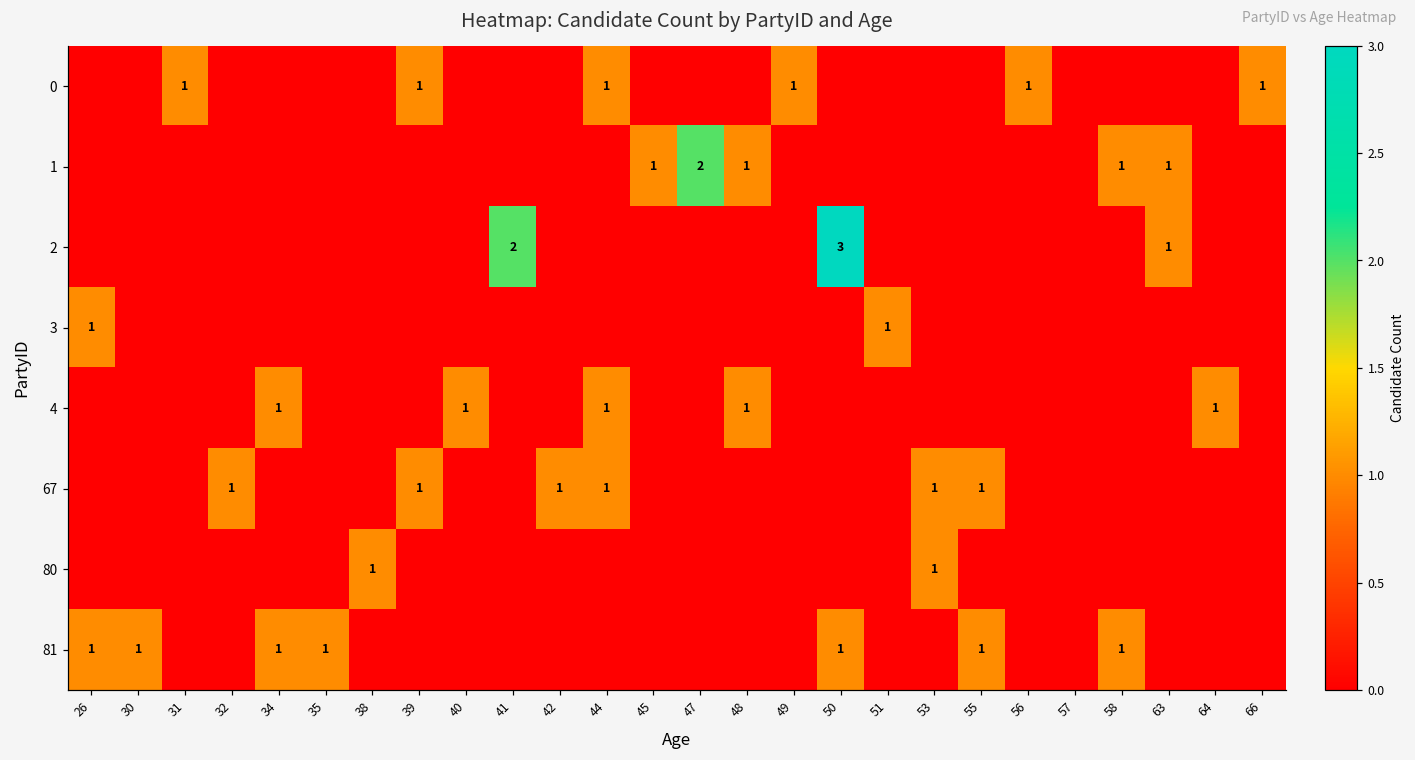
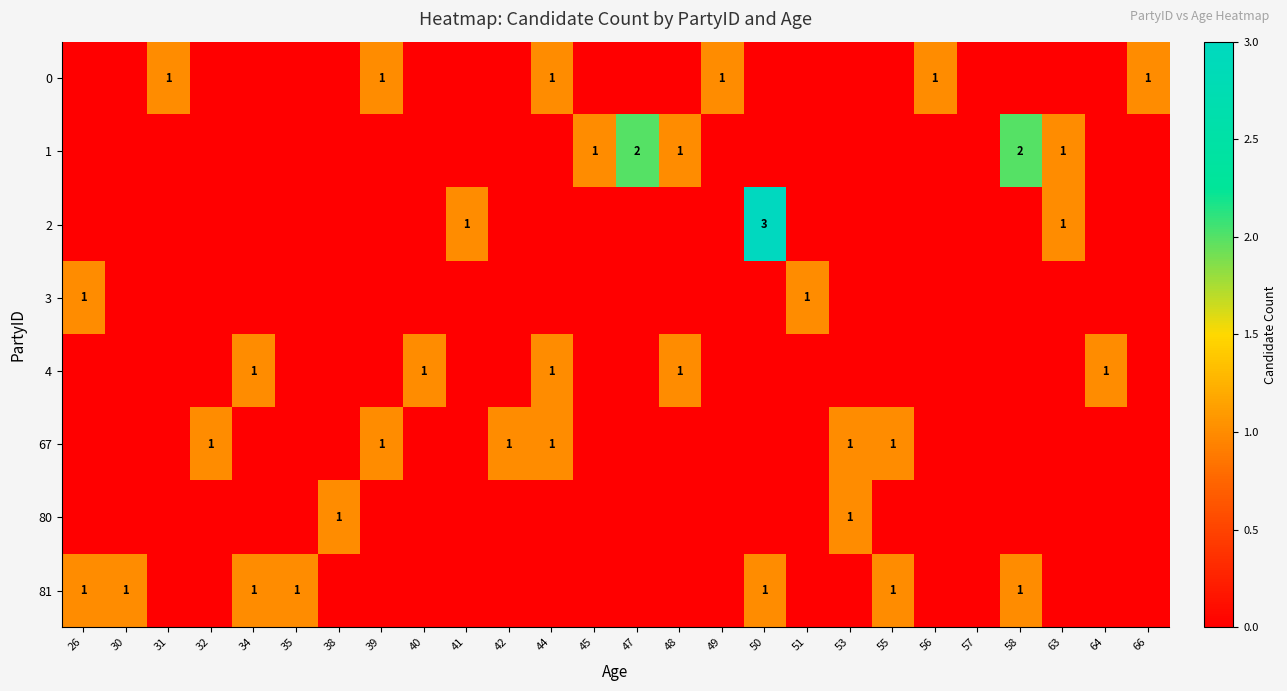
1, 58: 1 -> 2
2, 41: 2 -> 1
